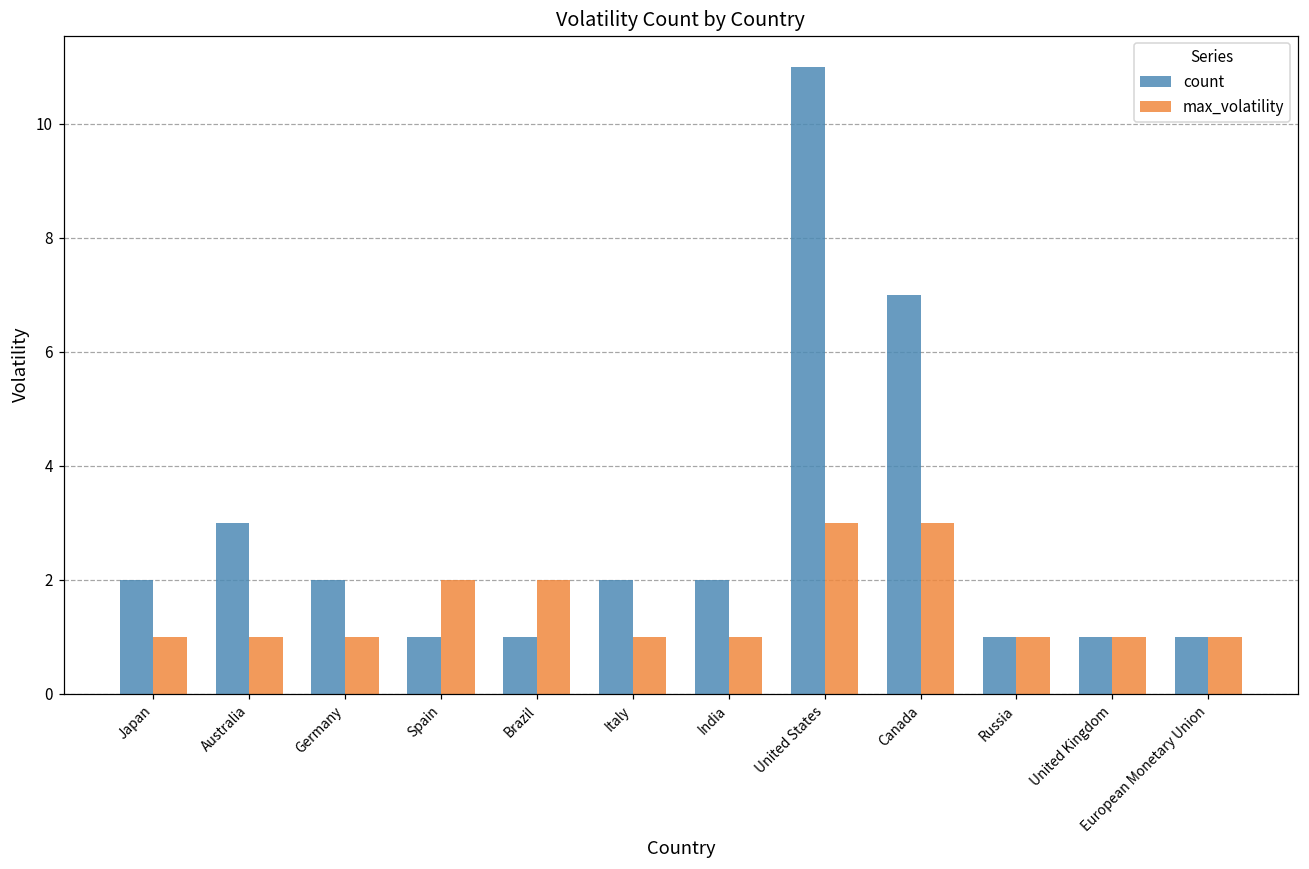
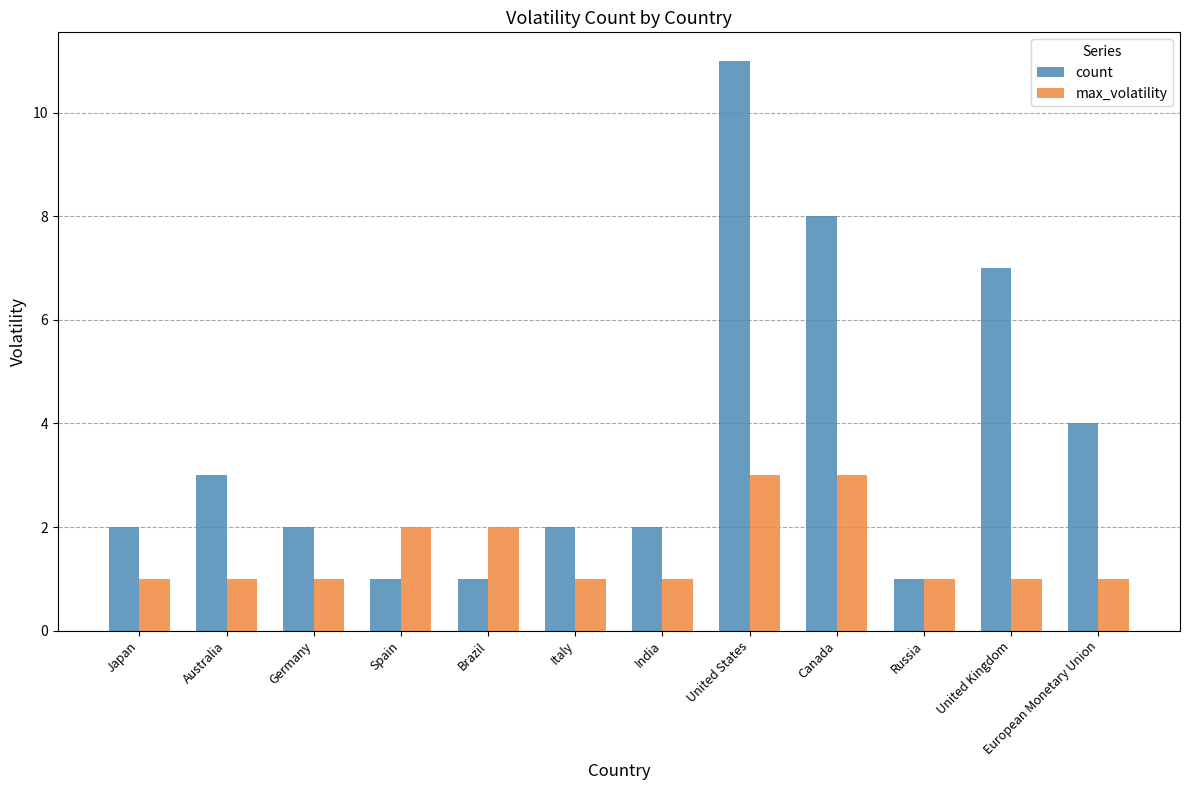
count, Canada: 7 -> 8
count, United Kingdom: 1 -> 7
count, European Monetary Union: 1 -> 4
